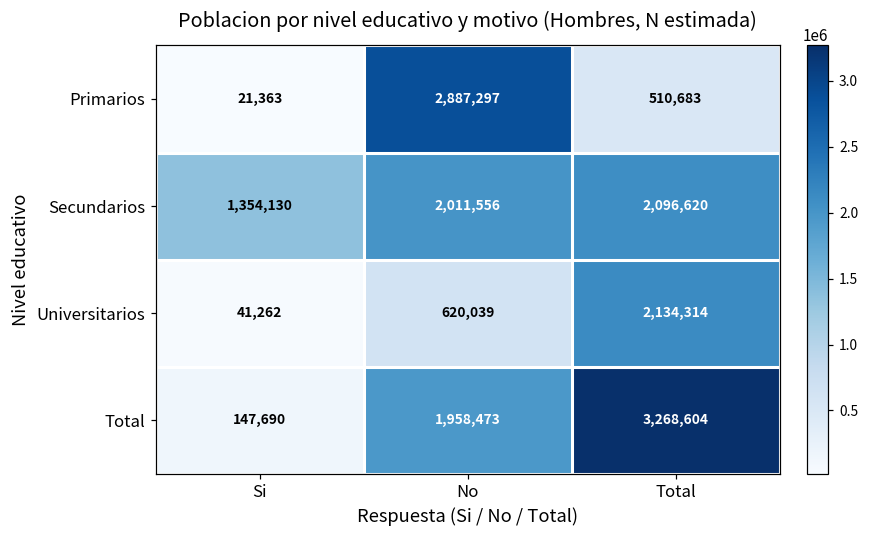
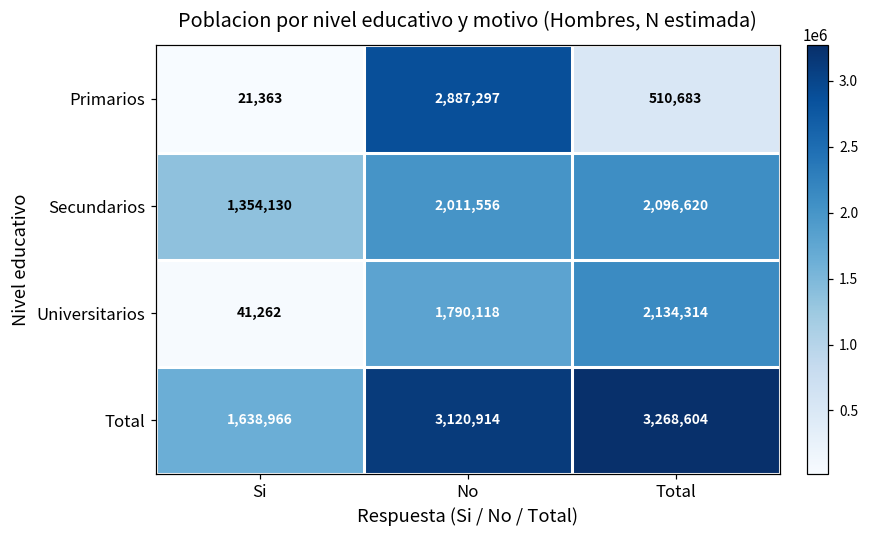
Universitarios, No: 620,039 -> 1,790,118
Total, Si: 147,690 -> 1,638,966
Total, No: 1,958,473 -> 3,120,914
